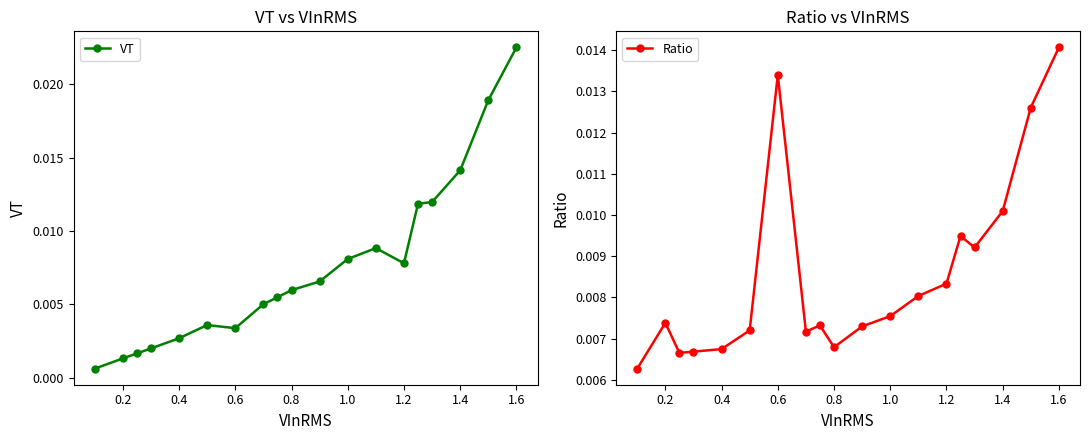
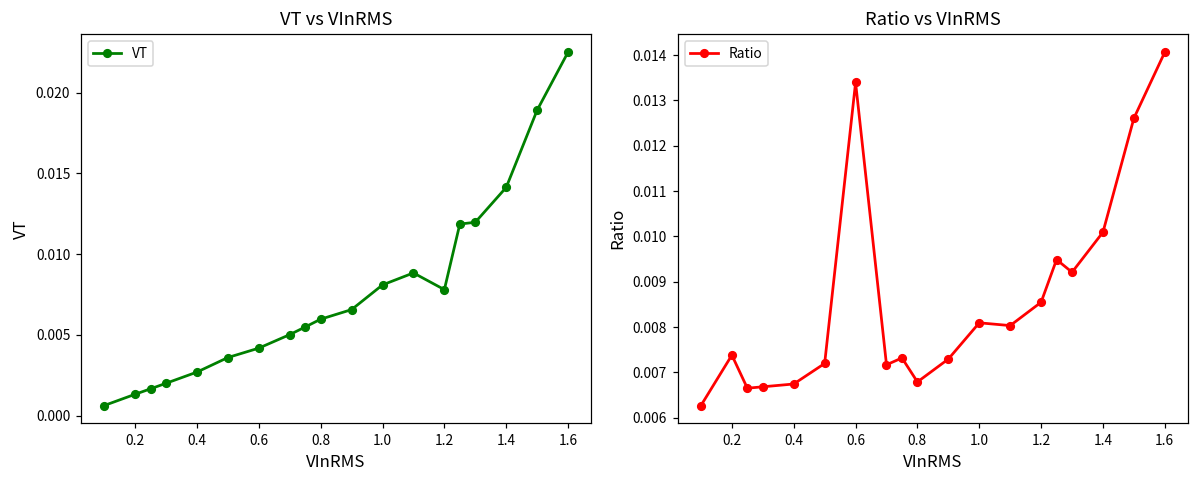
VT vs VInRMS, 0.6: 0.0034 -> 0.0042
Ratio vs VInRMS, 1.0: 0.0075 -> 0.0081
Ratio vs VInRMS, 1.2: 0.0083 -> 0.0085
